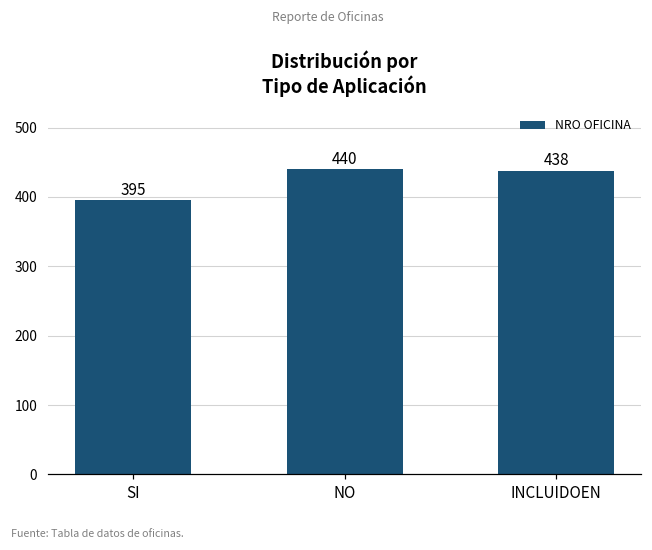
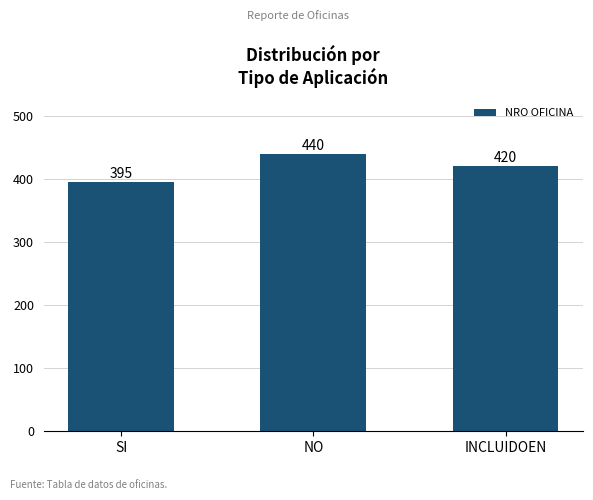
INCLUIDOEN: 438 -> 420
